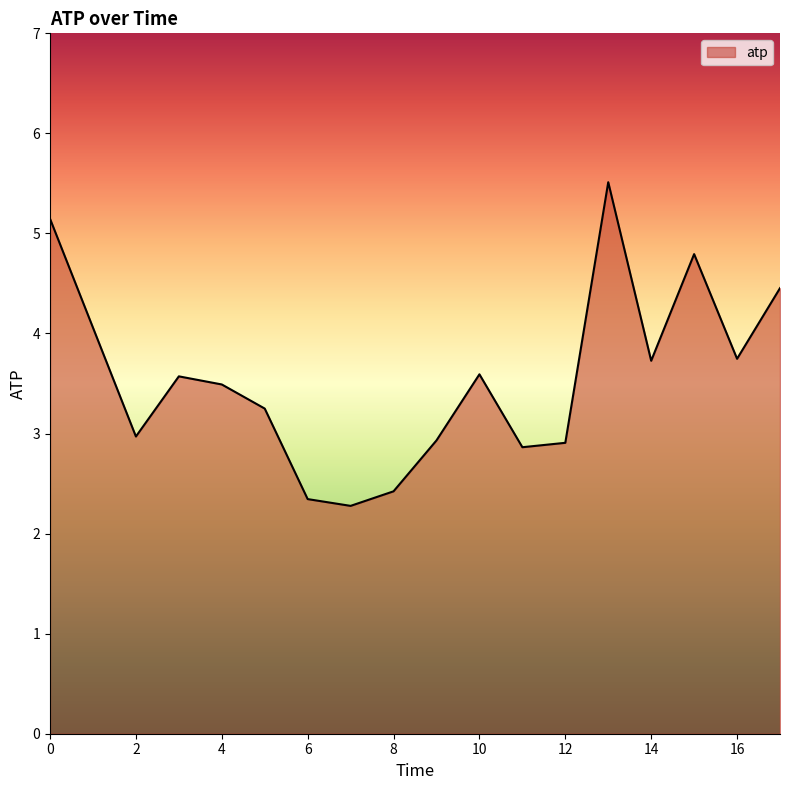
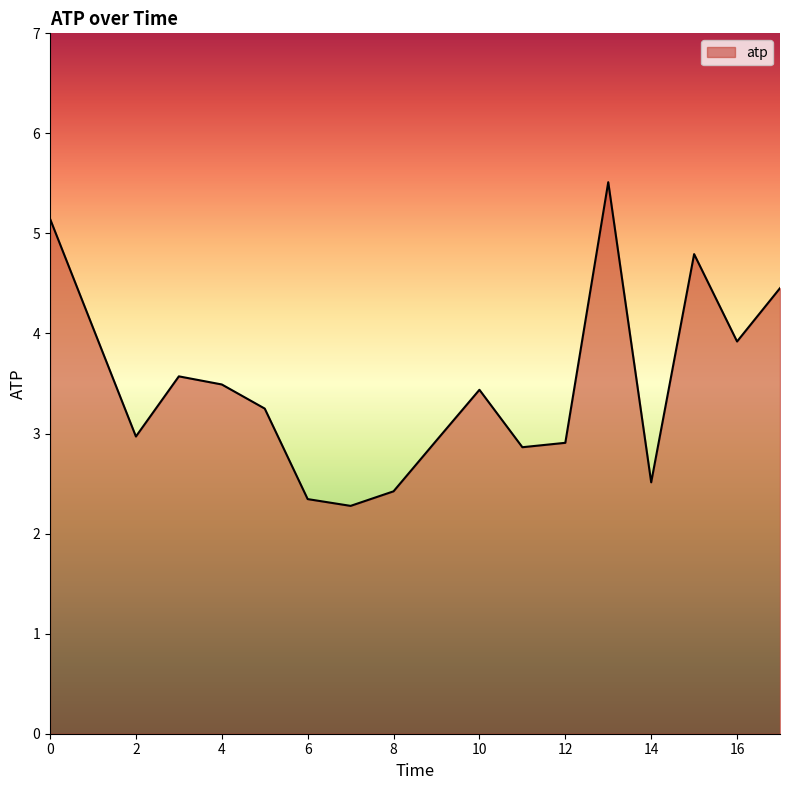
10: 3.59 -> 3.44
14: 3.73 -> 2.51
16: 3.75 -> 3.92
